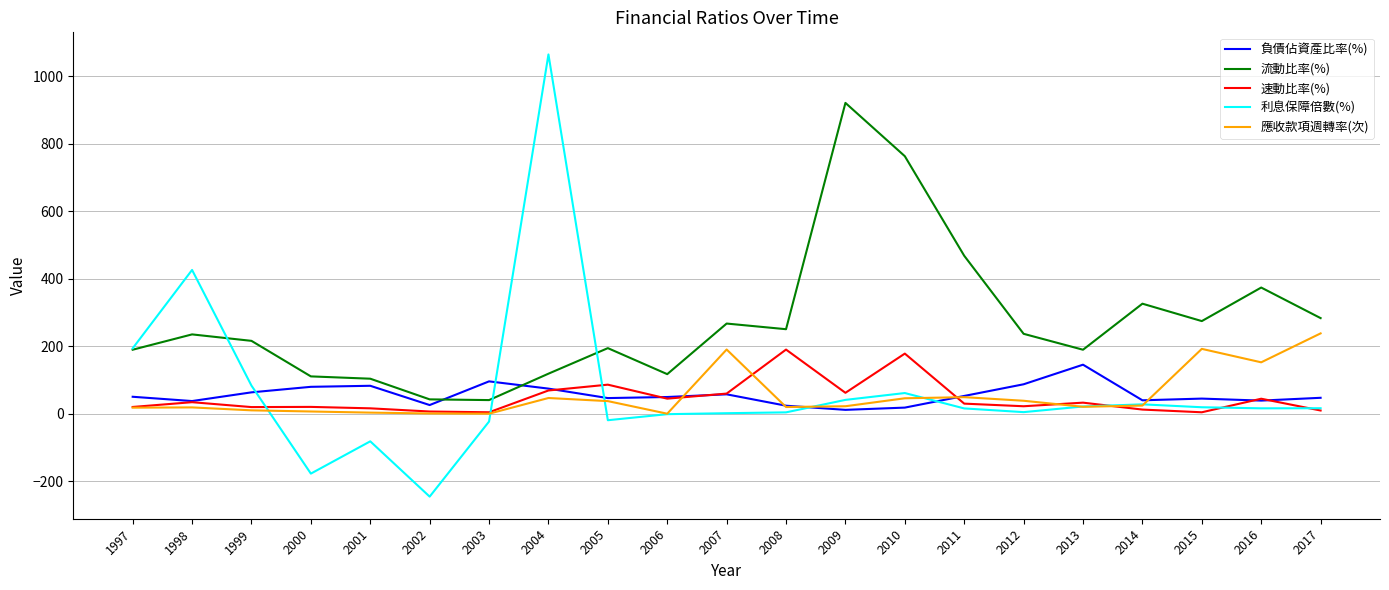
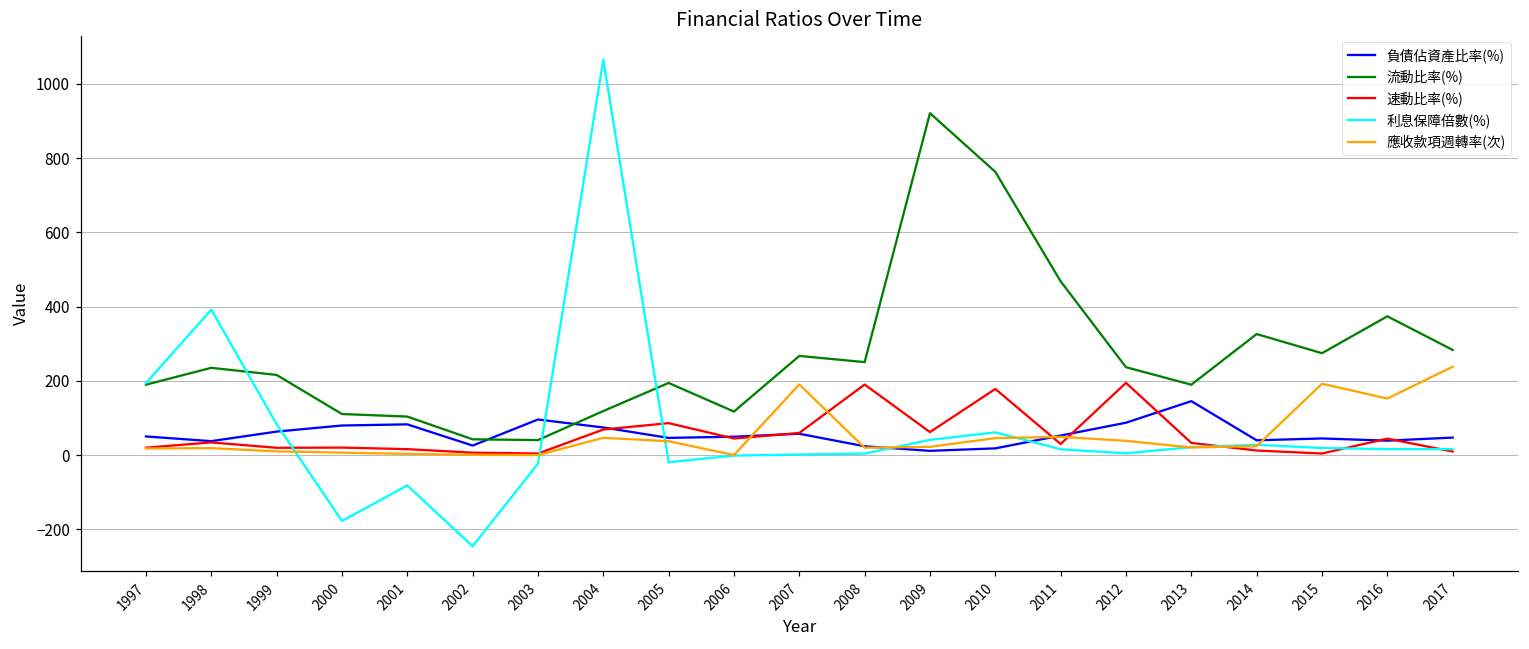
利息保障倍數(%), 1998: 430 -> 390
速動比率(%), 2012: 20 -> 190
